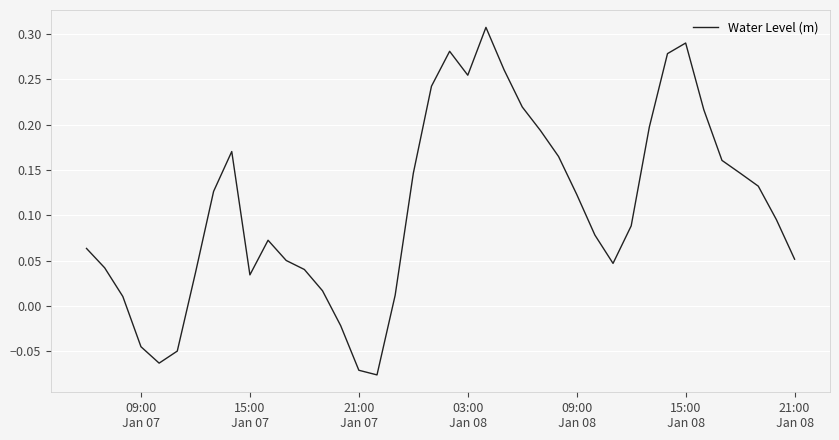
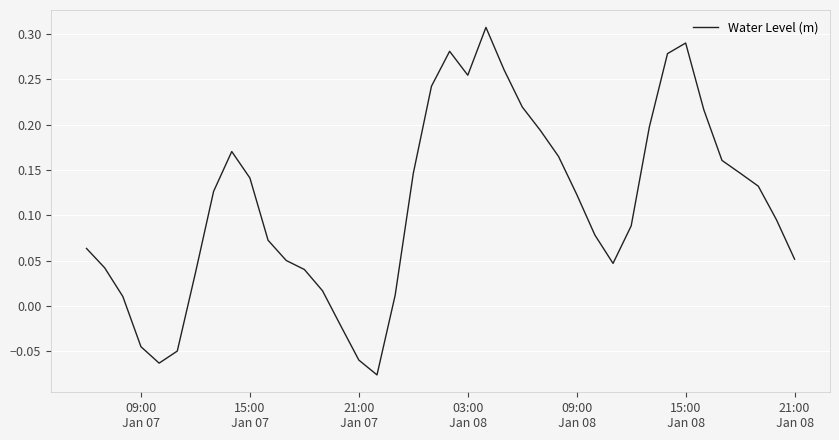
15:00 Jan 07: 0.03 -> 0.14
21:00 Jan 07: -0.07 -> -0.06
